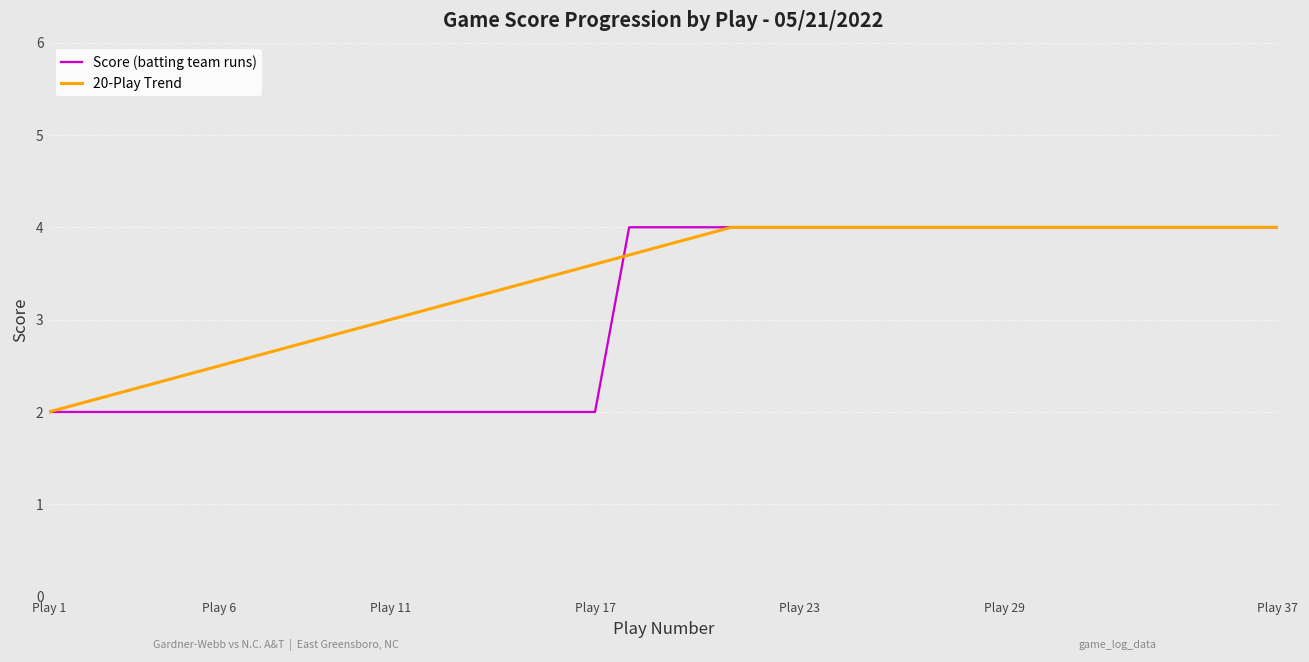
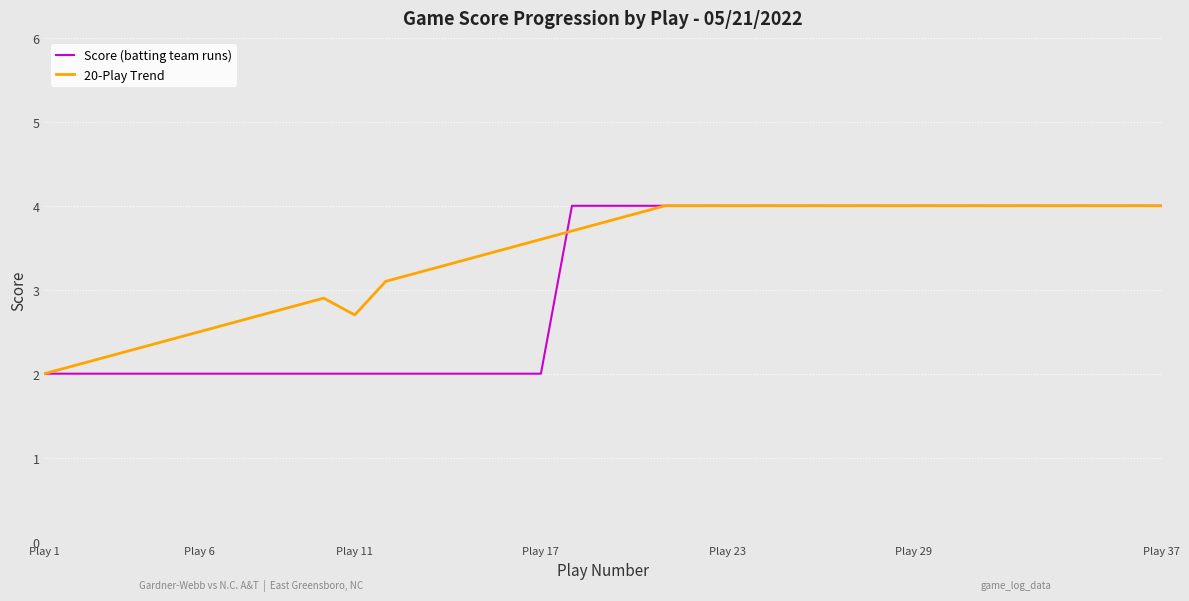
20-Play Trend, Play 11: 3.0 -> 2.7
